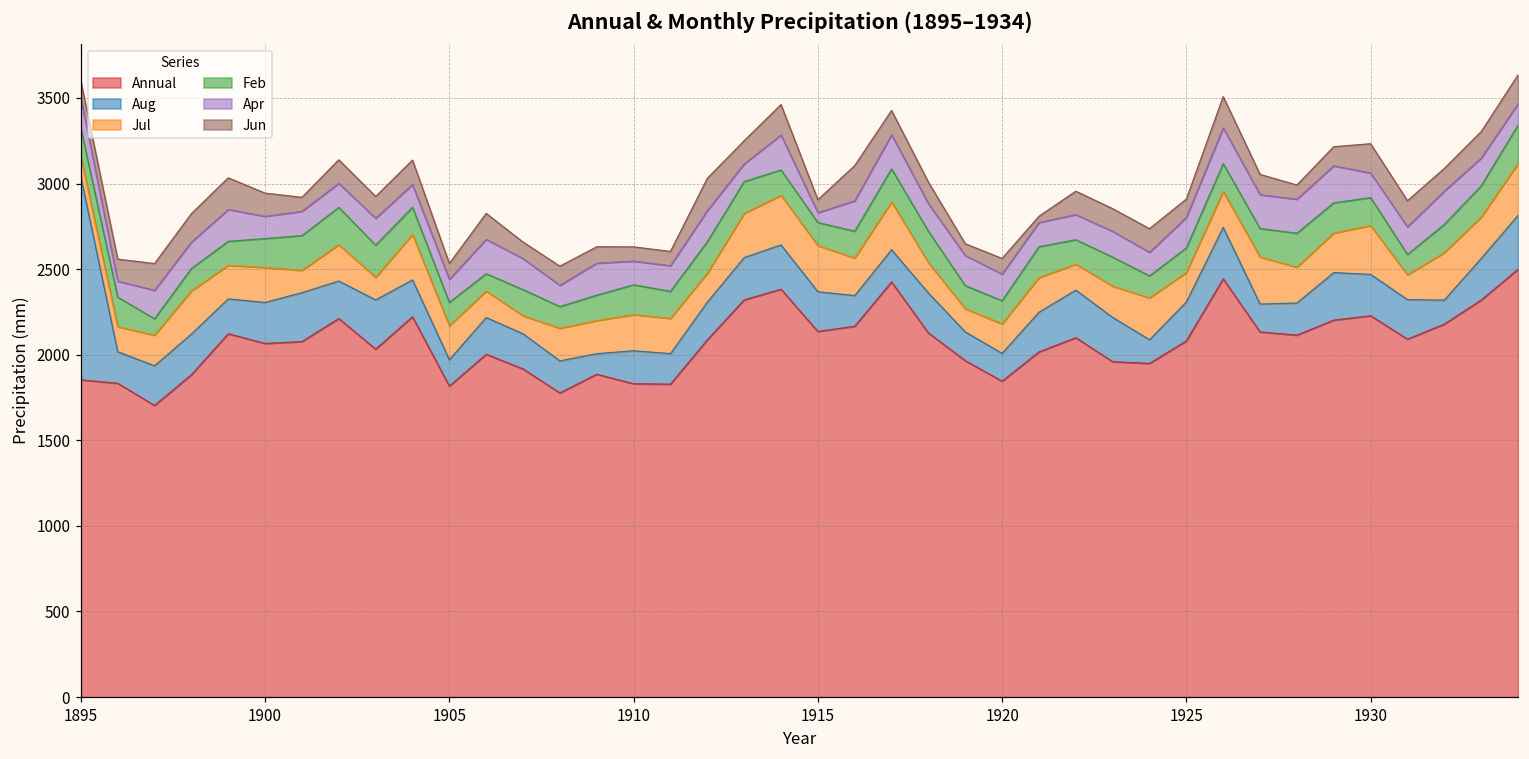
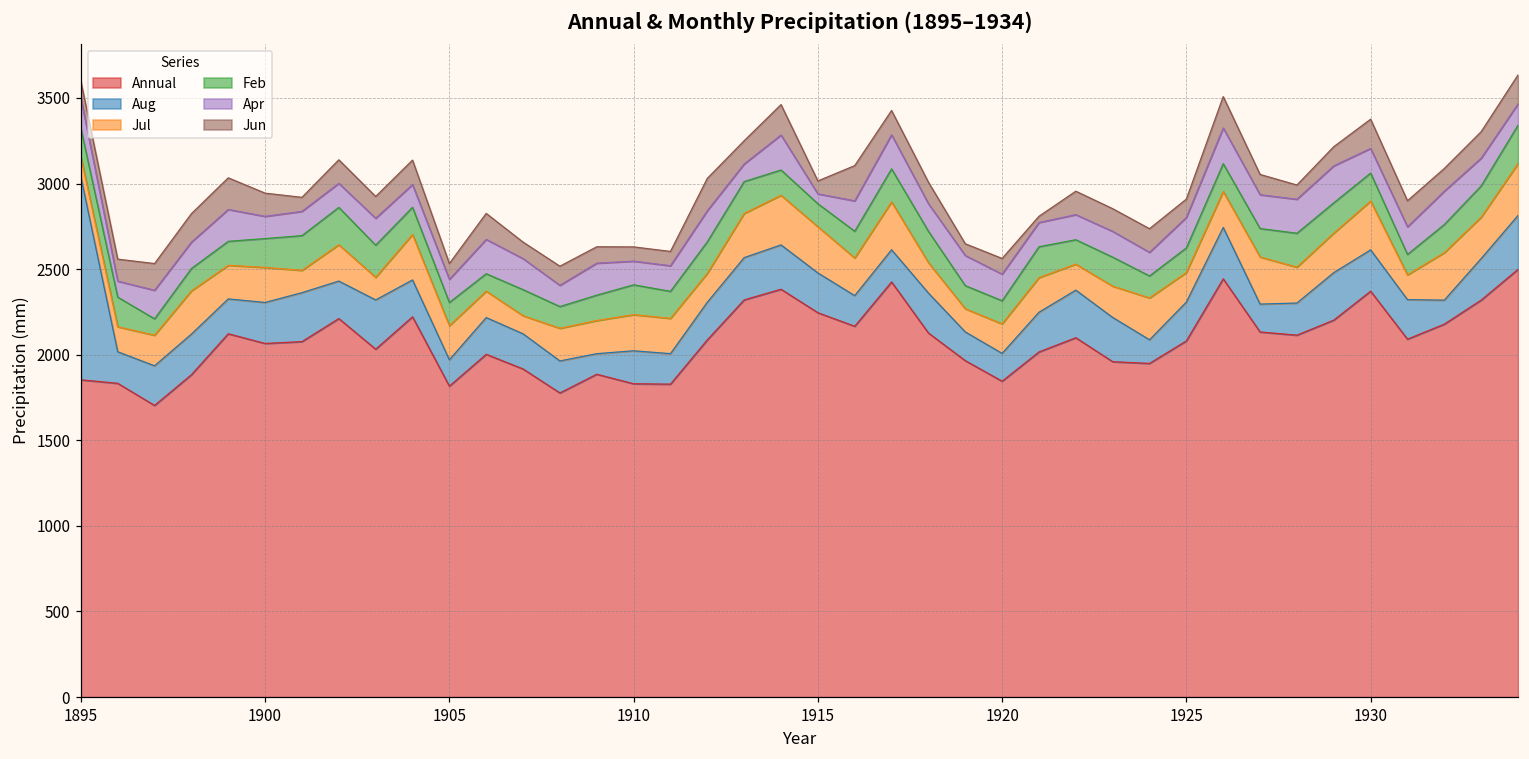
Annual, 1915: 2140 -> 2250
Annual, 1930: 2230 -> 2370
